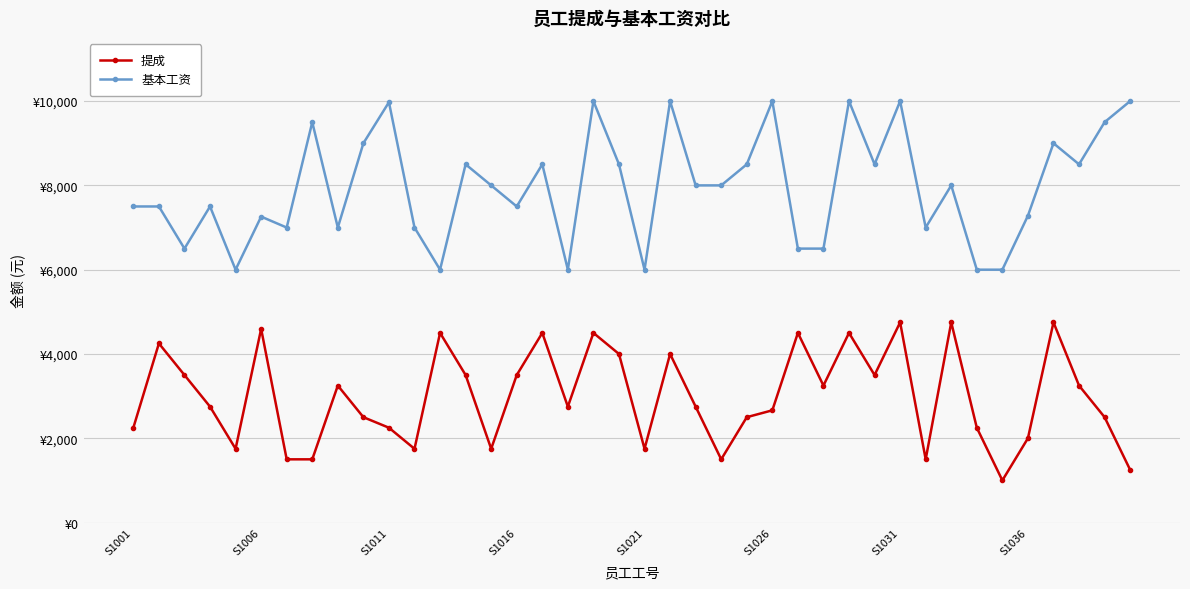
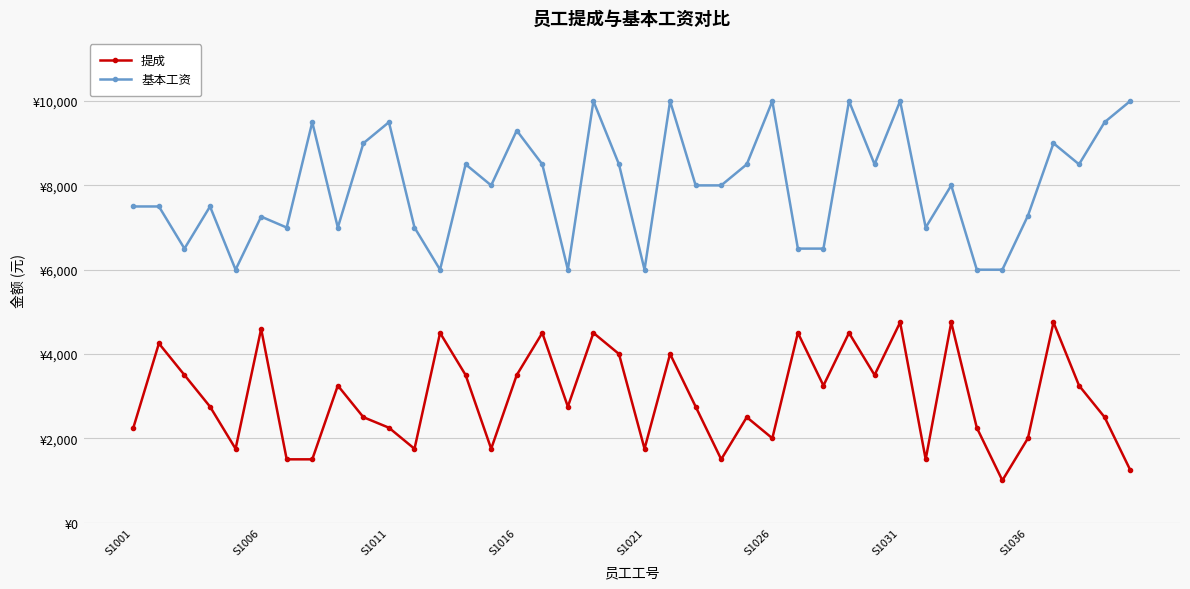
基本工资, S1011: ¥10,000 -> ¥9,500
基本工资, S1016: ¥7,500 -> ¥9,300
提成, S1026: ¥2,700 -> ¥2,000
